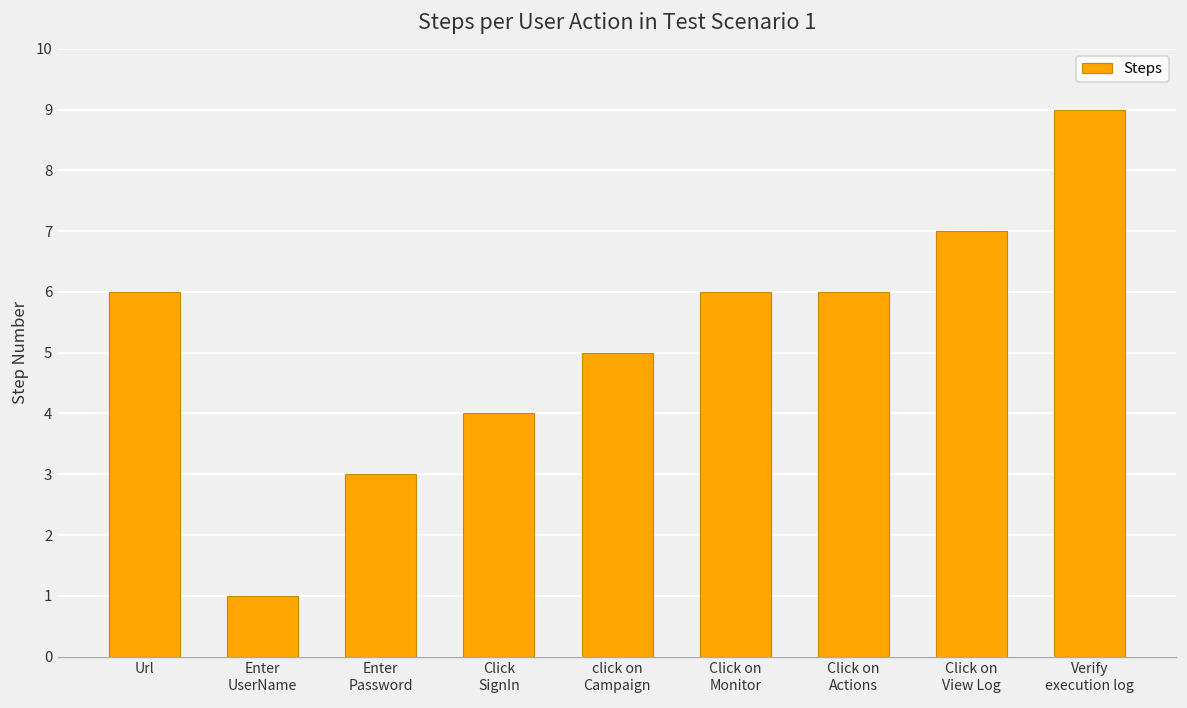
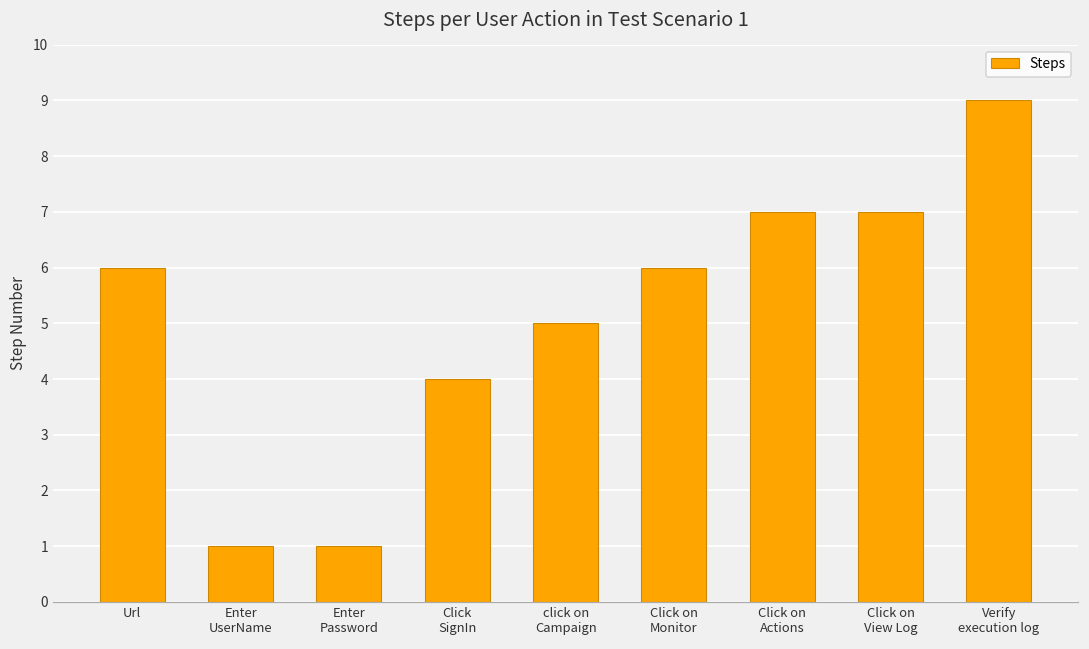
Enter Password: 3 -> 1
Click on Actions: 6 -> 7
